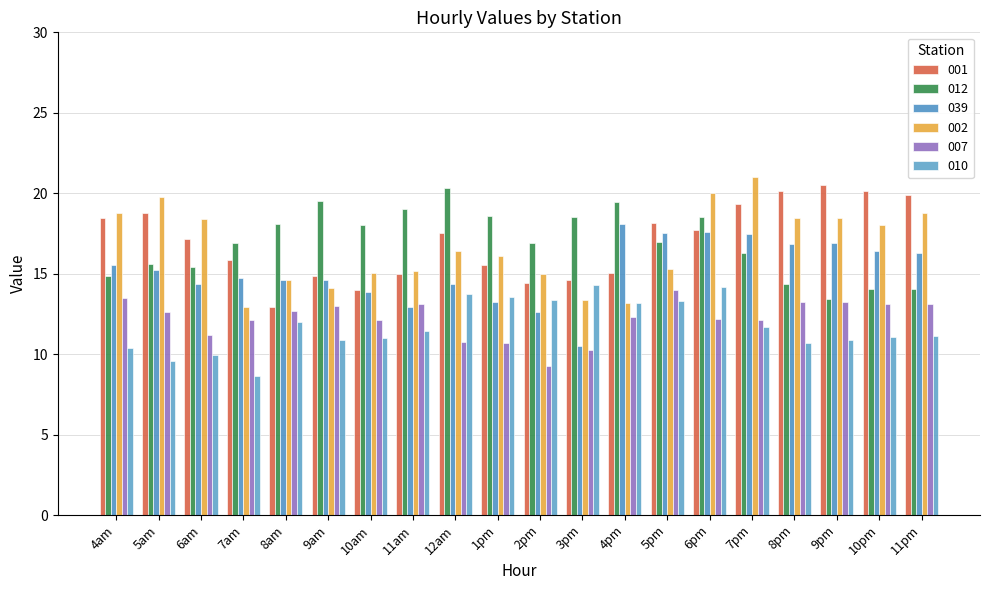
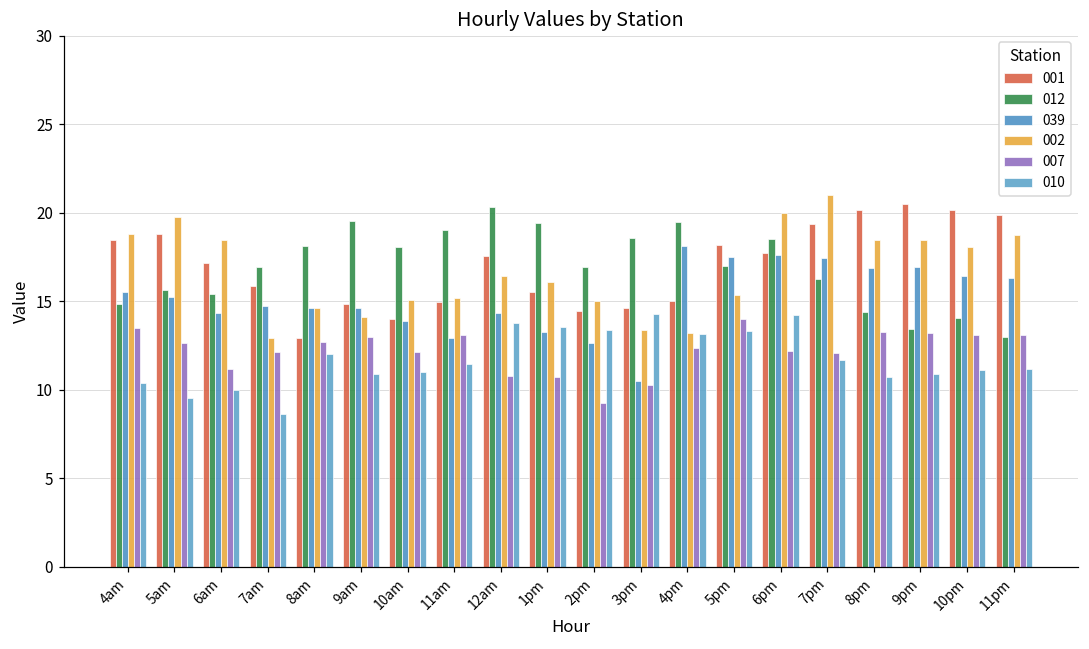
012, 1pm: 18.6 -> 19.4
012, 11pm: 14.0 -> 13.0
